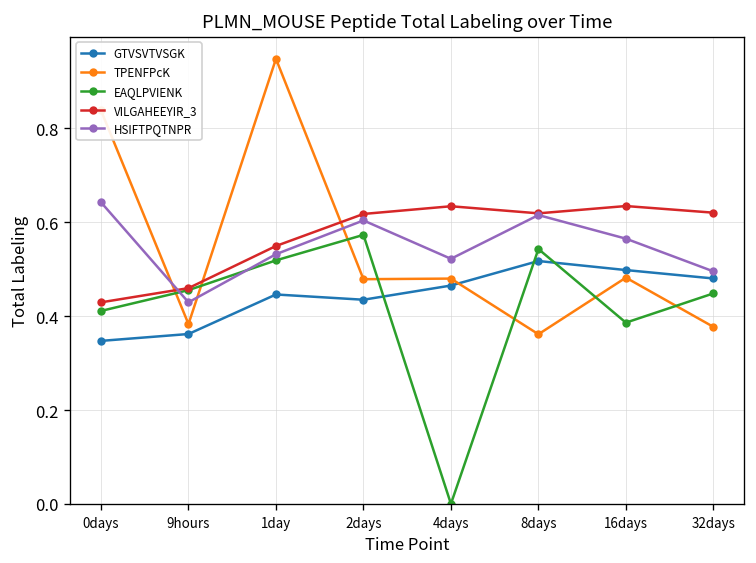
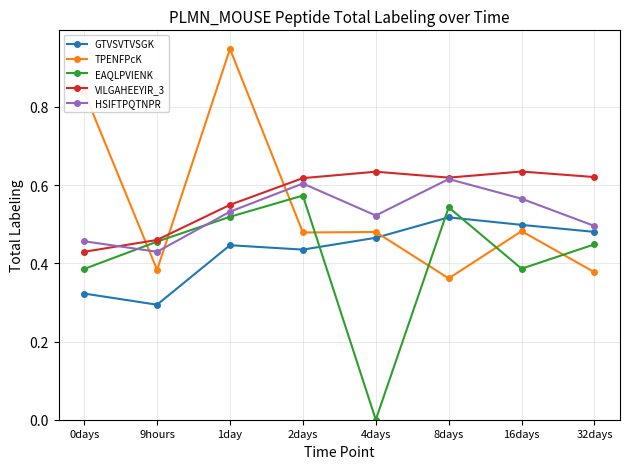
GTVSVTVSGK, 0days: 0.35 -> 0.32
EAQLPVIENK, 0days: 0.41 -> 0.39
HSIFTPQTNPR, 0days: 0.64 -> 0.46
GTVSVTVSGK, 9hours: 0.36 -> 0.29
